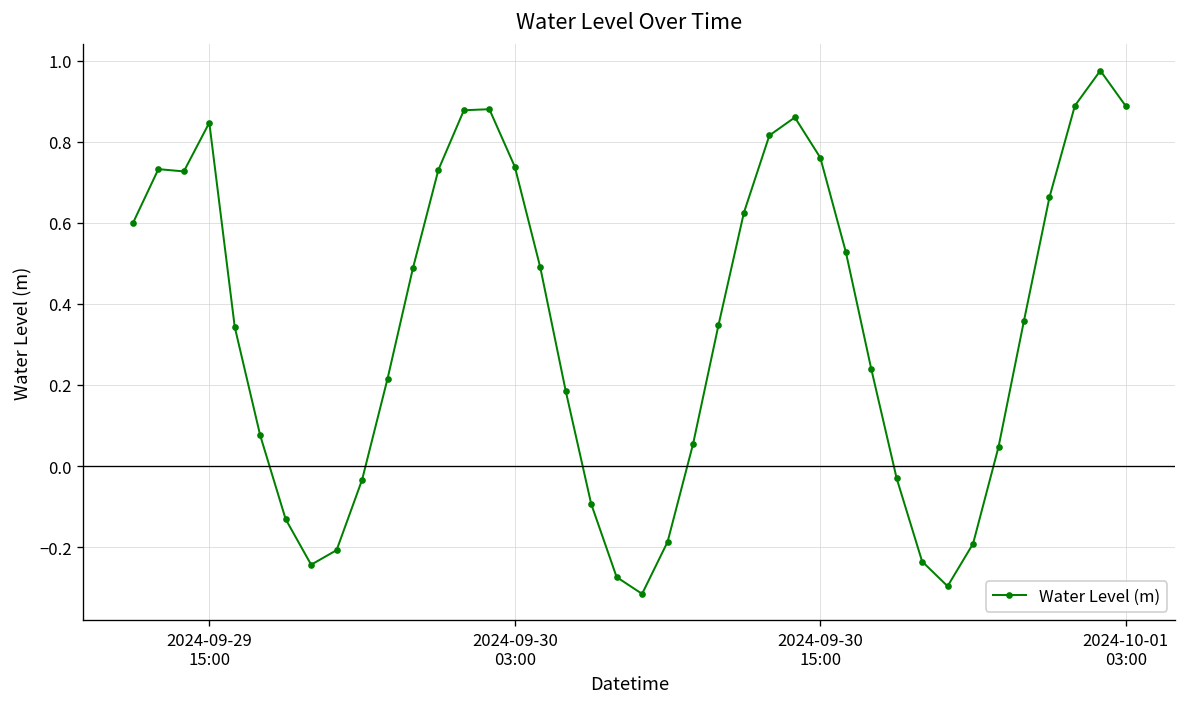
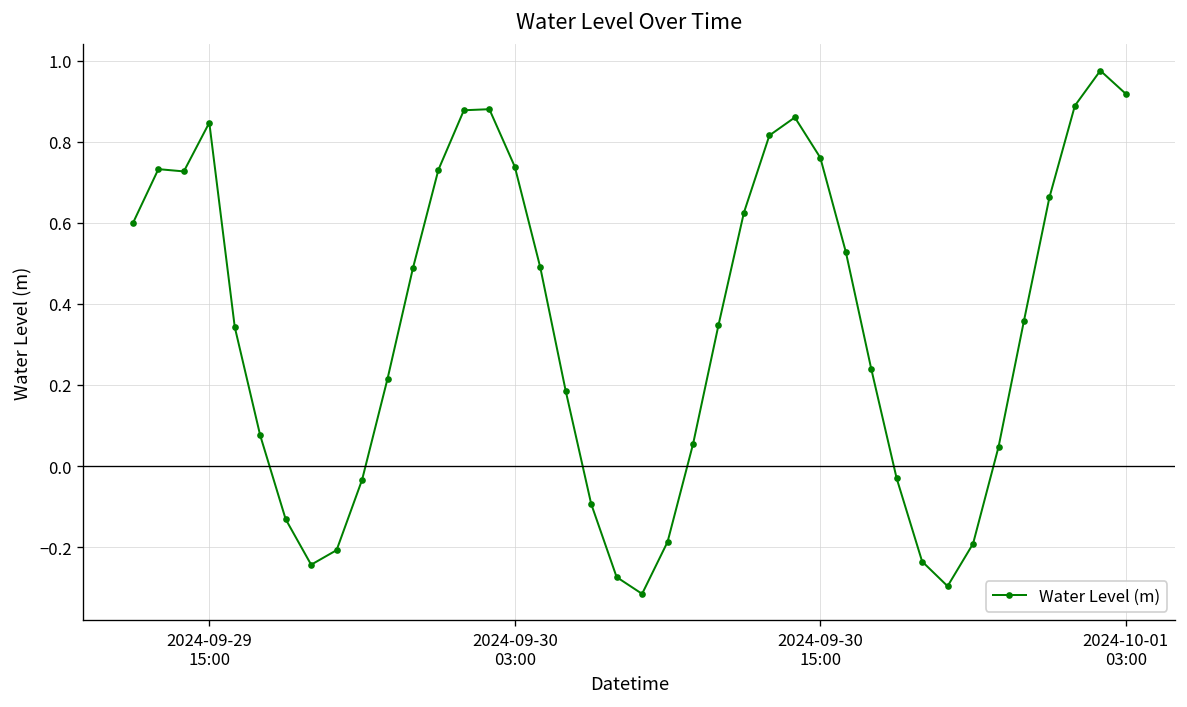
2024-10-01 03:00: 0.89 -> 0.92
